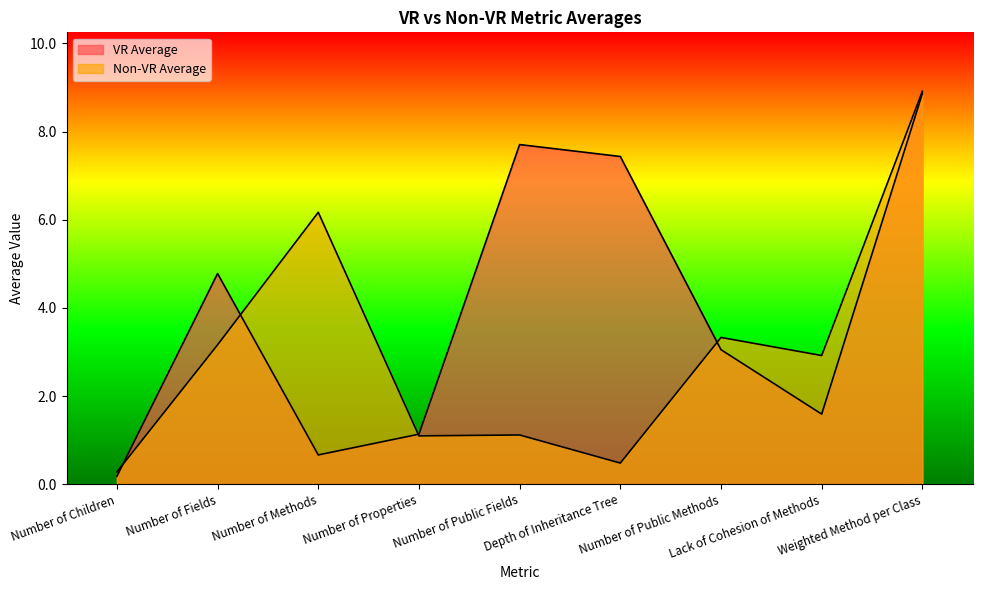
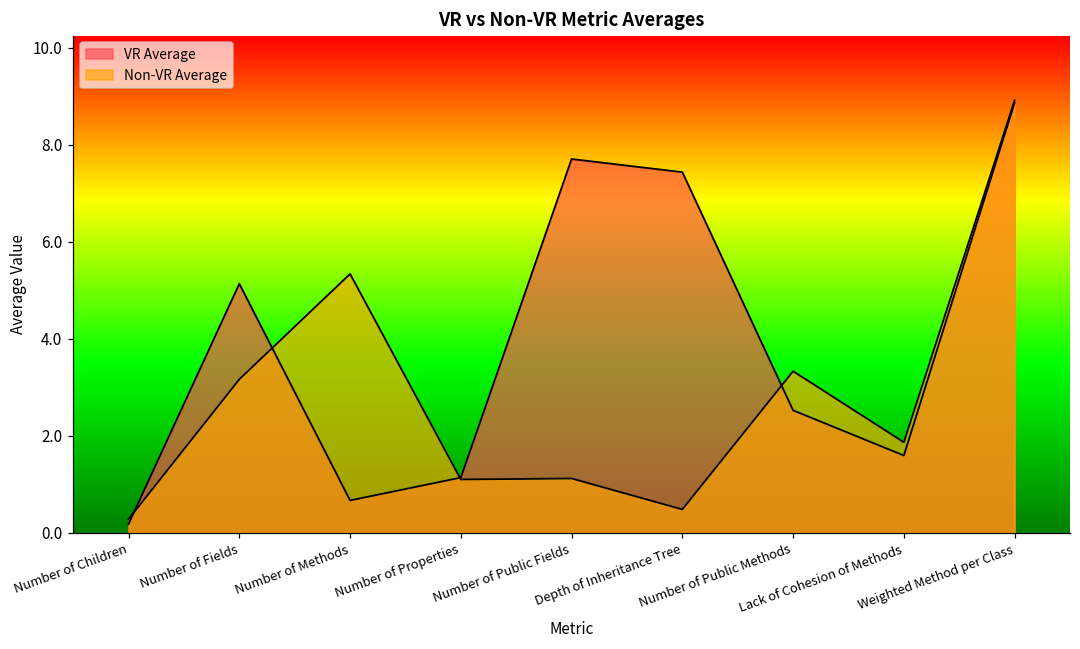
VR Average, Number of Fields: 4.8 -> 5.1
Non-VR Average, Number of Methods: 6.2 -> 5.3
VR Average, Number of Public Methods: 3.1 -> 2.5
Non-VR Average, Lack of Cohesion of Methods: 2.9 -> 1.9
